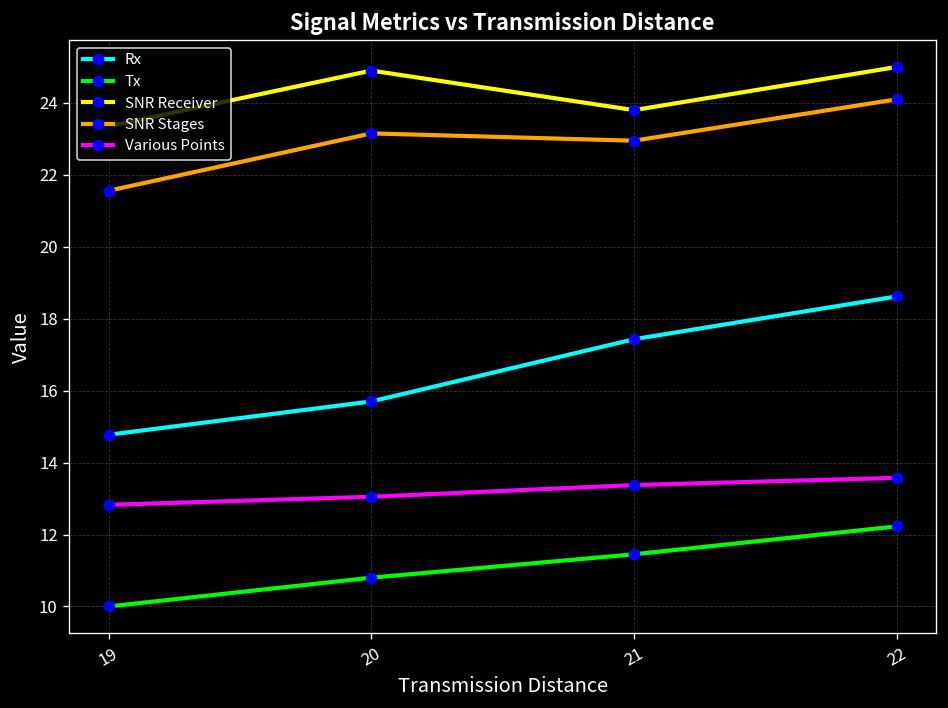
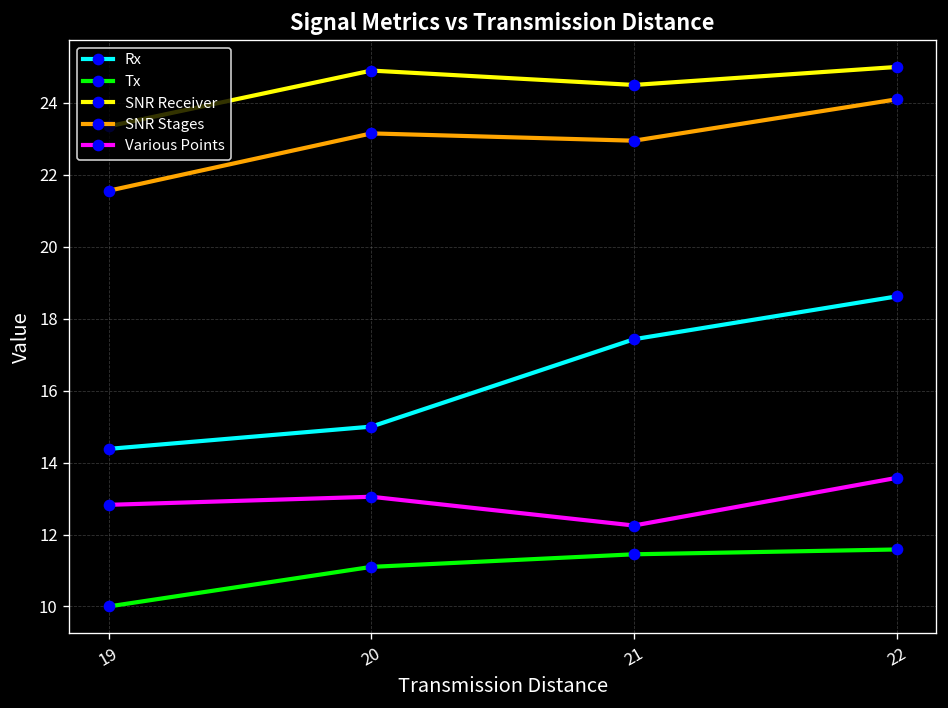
Rx, 19: 14.8 -> 14.4
Rx, 20: 15.7 -> 15.0
Tx, 20: 10.8 -> 11.1
SNR Receiver, 21: 23.8 -> 24.5
Various Points, 21: 13.4 -> 12.3
Tx, 22: 12.2 -> 11.6
